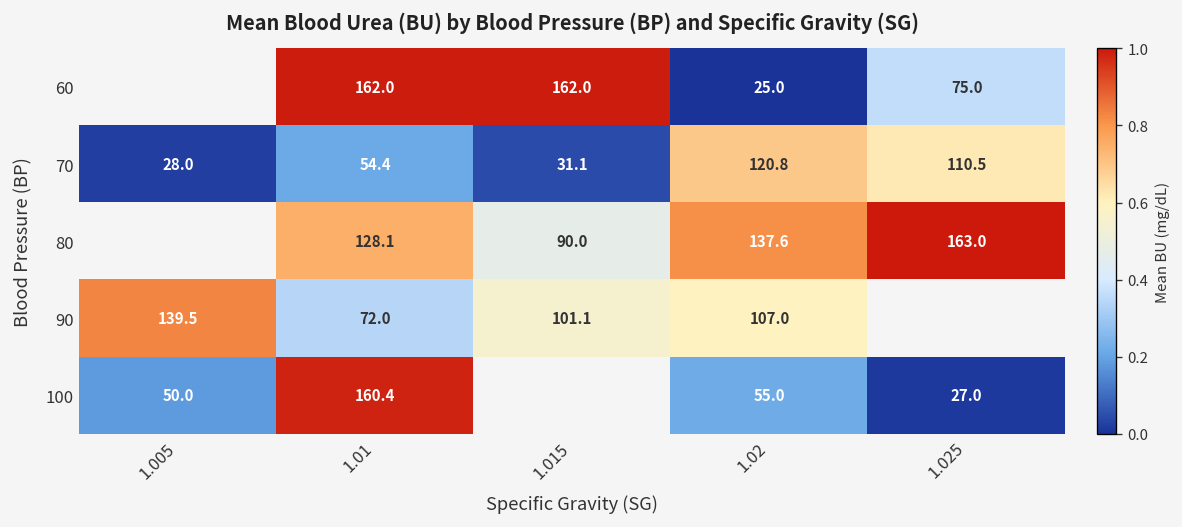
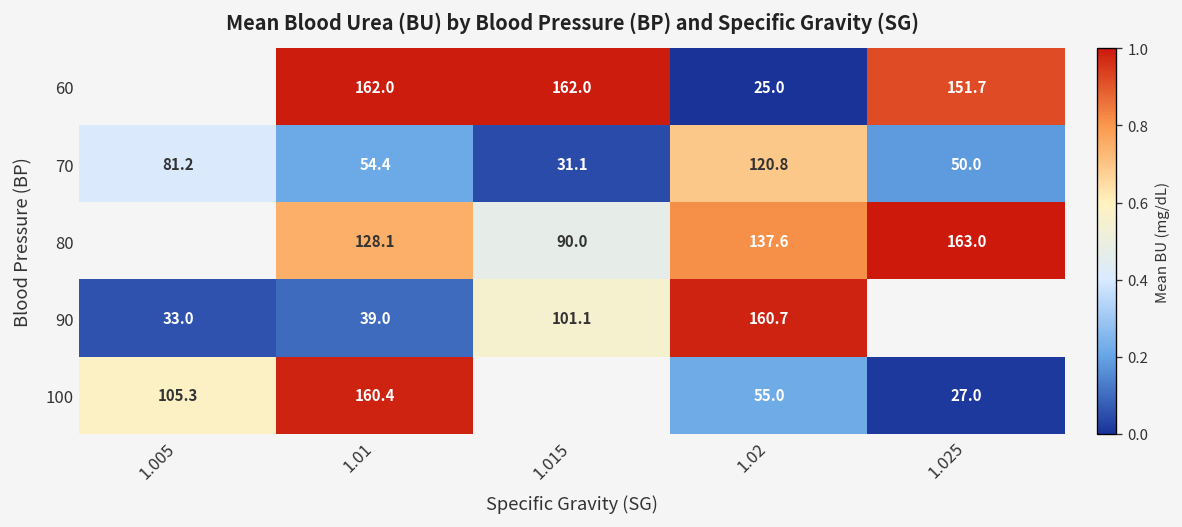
60, 1.025: 75.0 -> 151.7
70, 1.005: 28.0 -> 81.2
70, 1.025: 110.5 -> 50.0
90, 1.005: 139.5 -> 33.0
90, 1.01: 72.0 -> 39.0
90, 1.02: 107.0 -> 160.7
100, 1.005: 50.0 -> 105.3
